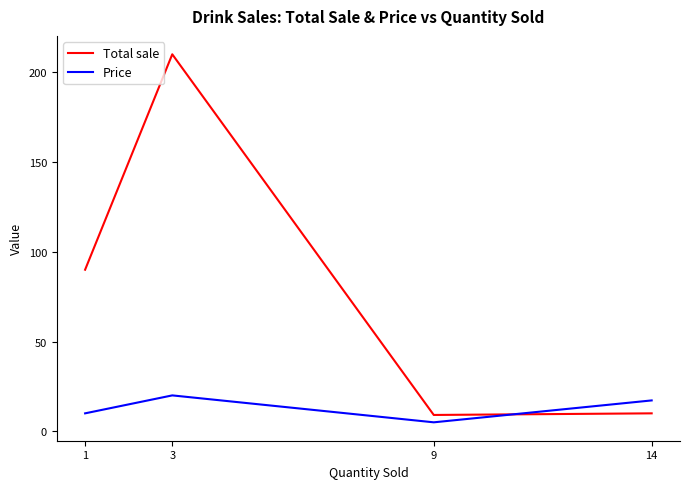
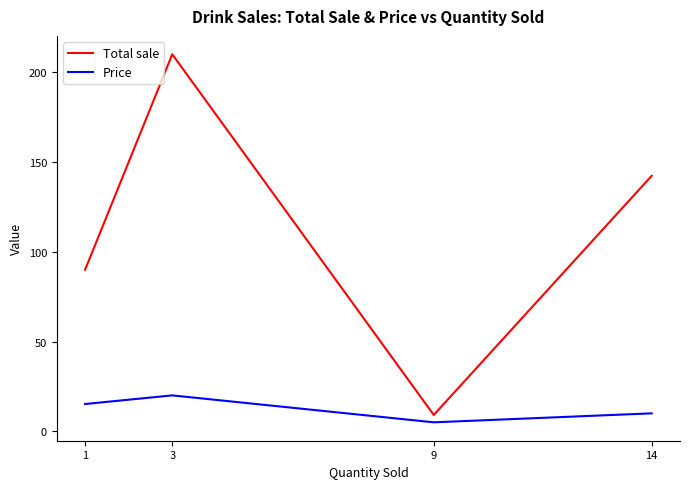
Price, 1: 10 -> 15
Total sale, 14: 10 -> 142
Price, 14: 17 -> 10
